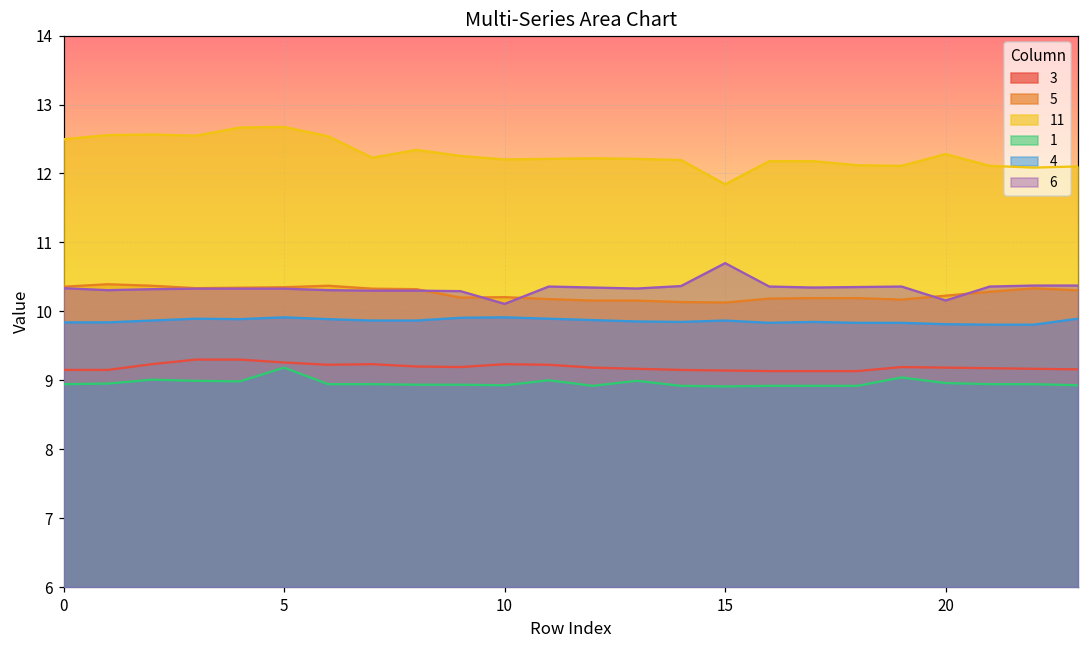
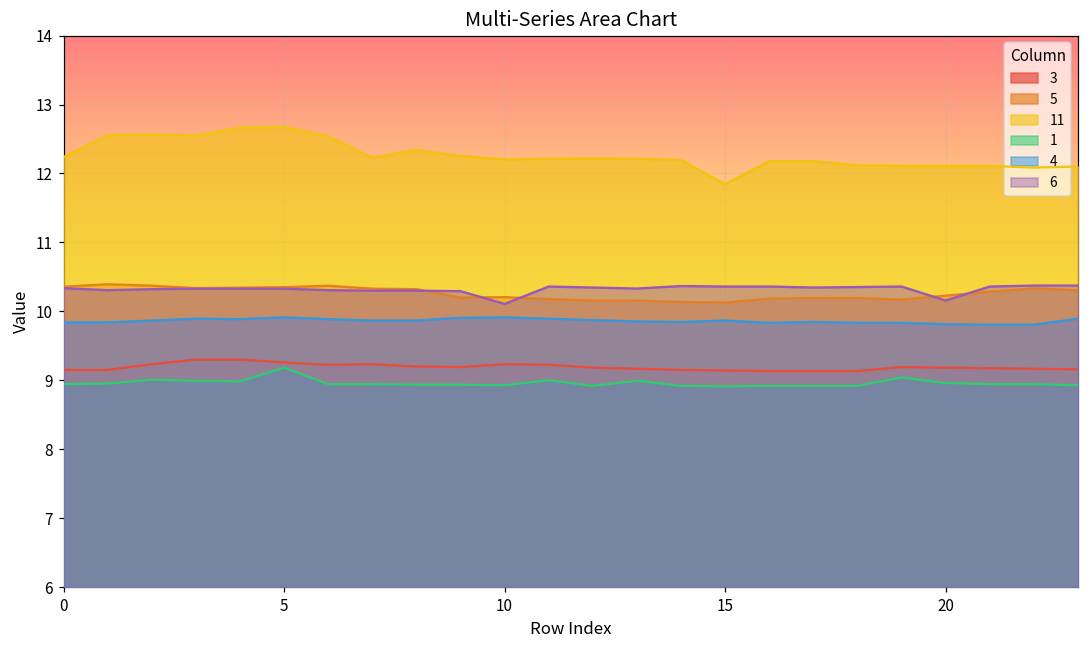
11, 0: 12.5 -> 12.2
6, 15: 10.7 -> 10.4
11, 20: 12.3 -> 12.1
